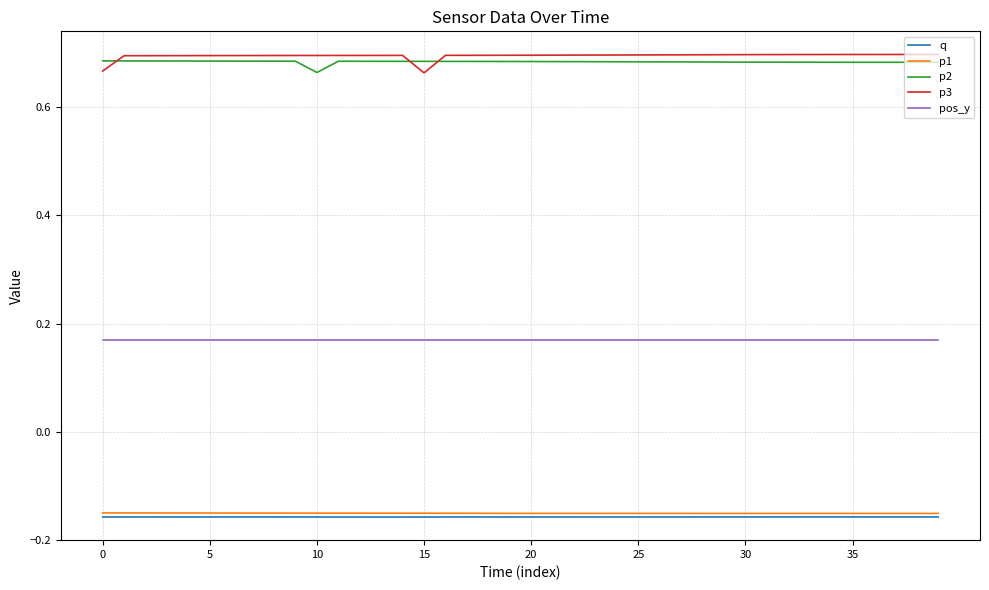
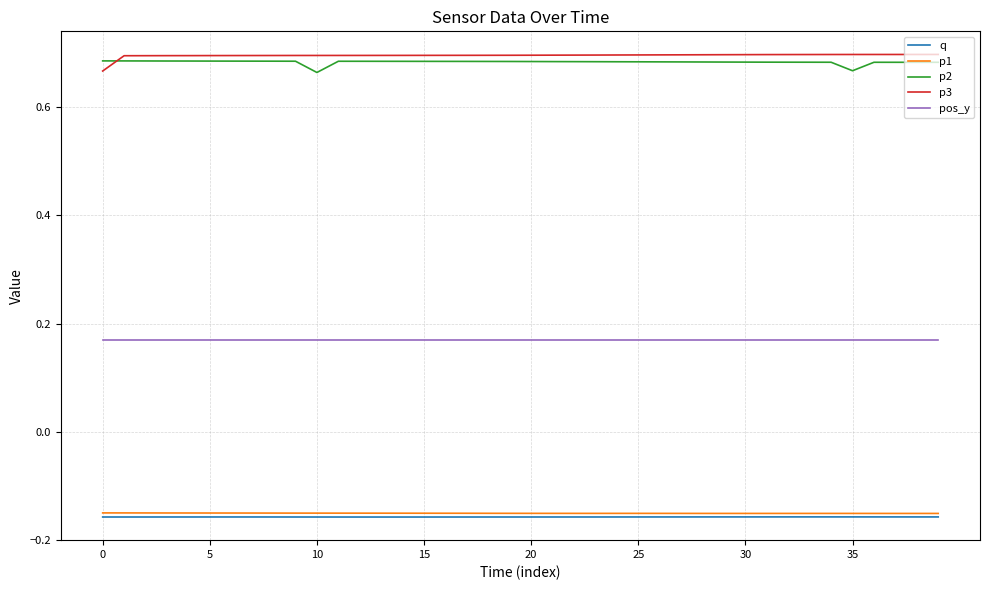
p3, 15: 0.66 -> 0.70
p2, 35: 0.68 -> 0.67
